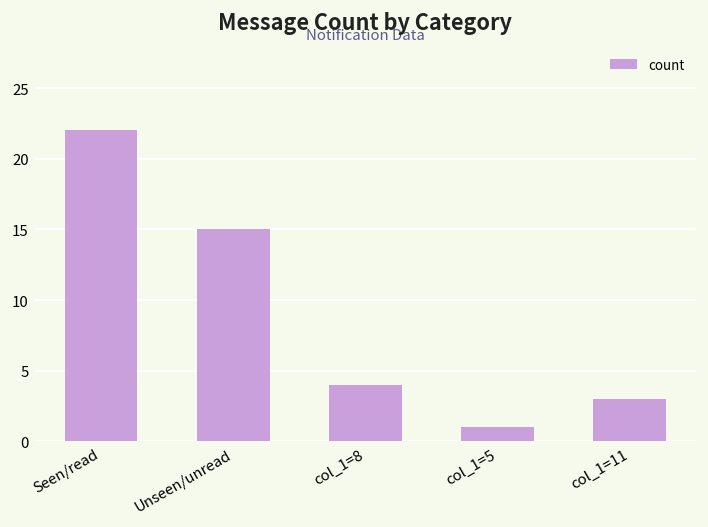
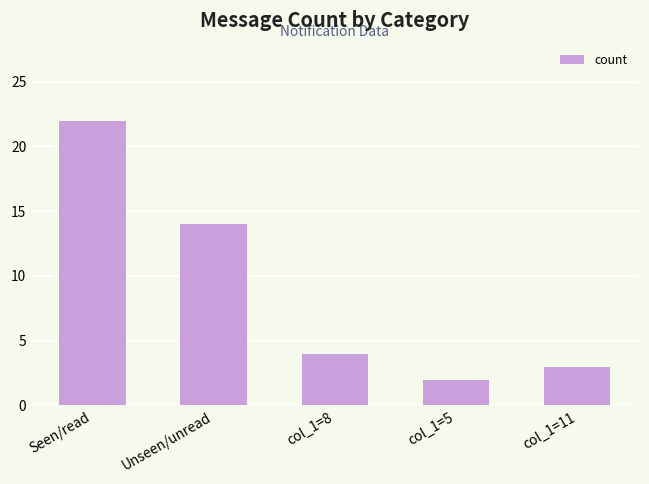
Unseen/unread: 15 -> 14
col_1=5: 1 -> 2
